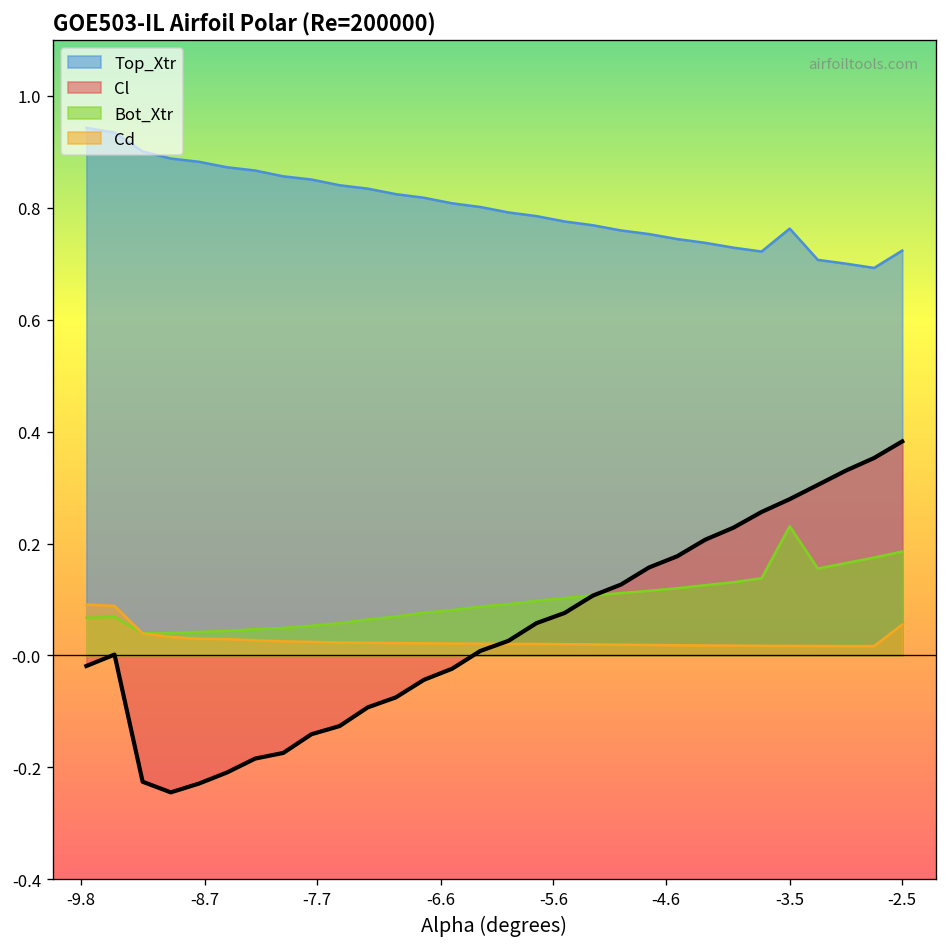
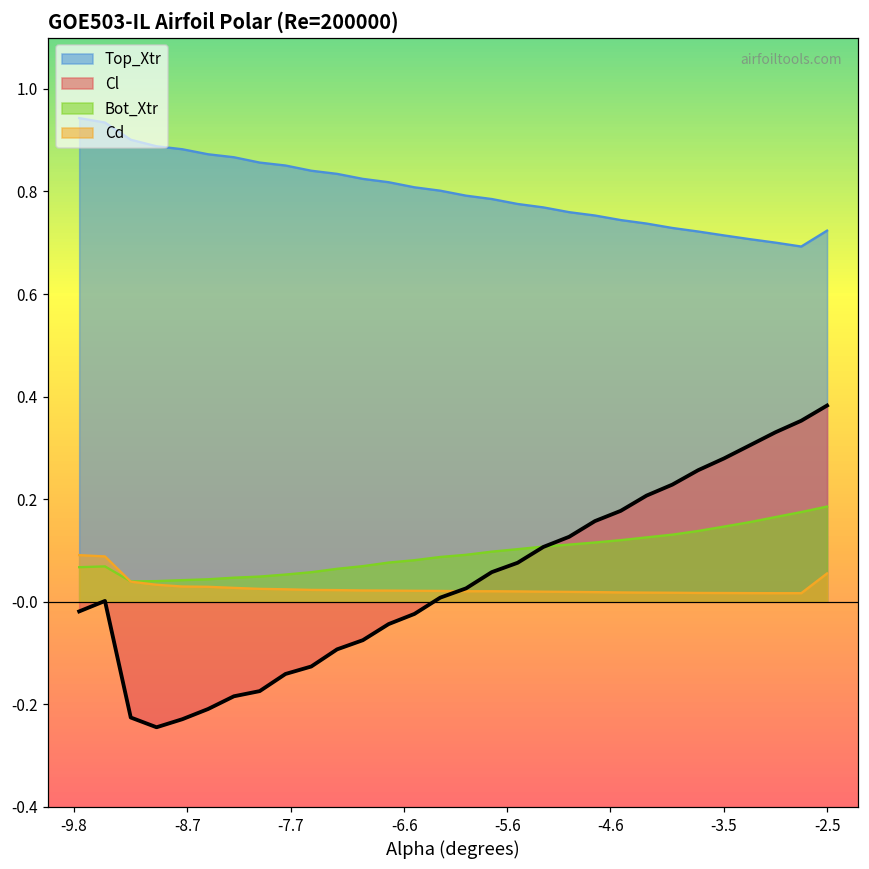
Top_Xtr, -3.5: 0.76 -> 0.71
Bot_Xtr, -3.5: 0.23 -> 0.15
